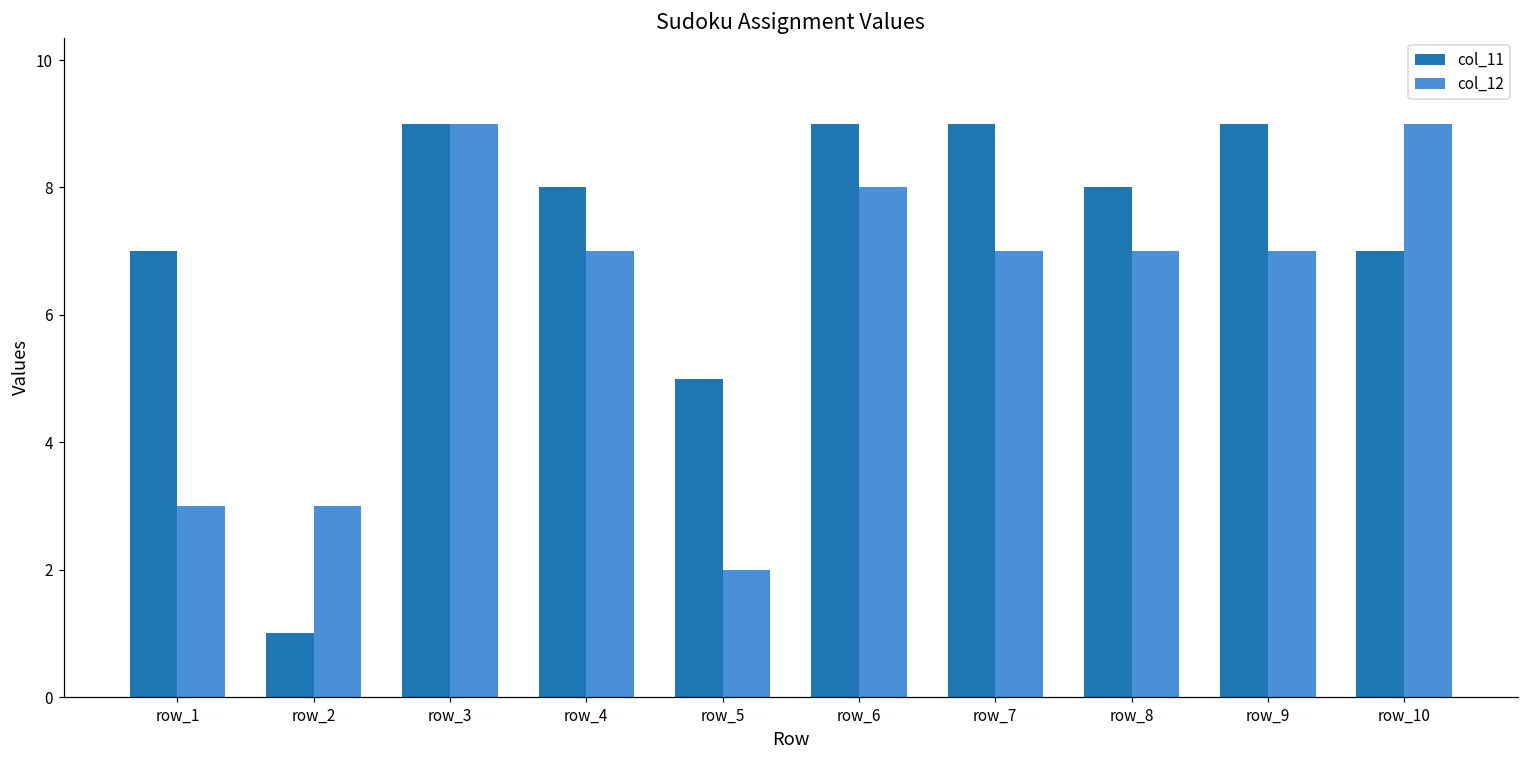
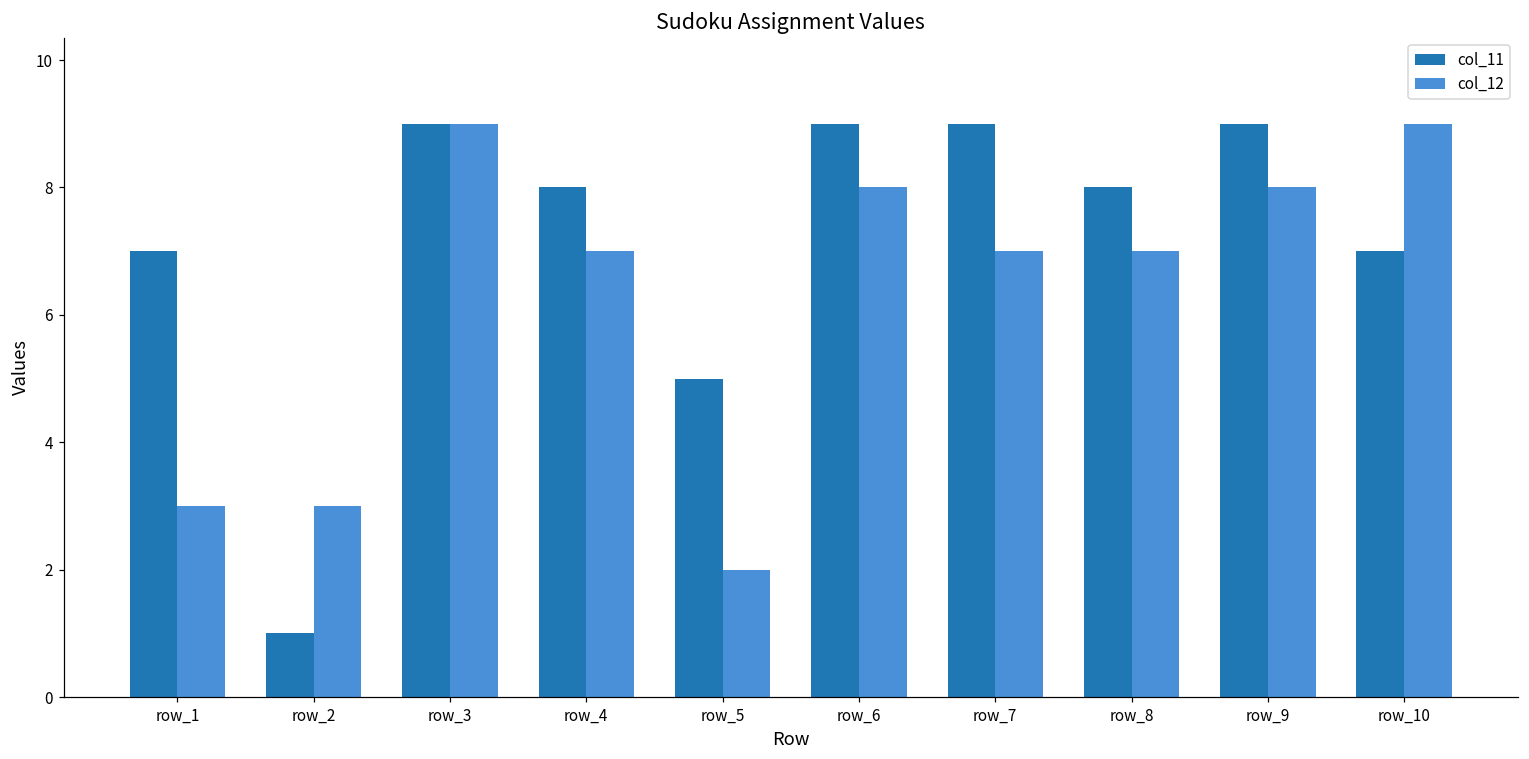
col_12, row_9: 7 -> 8
